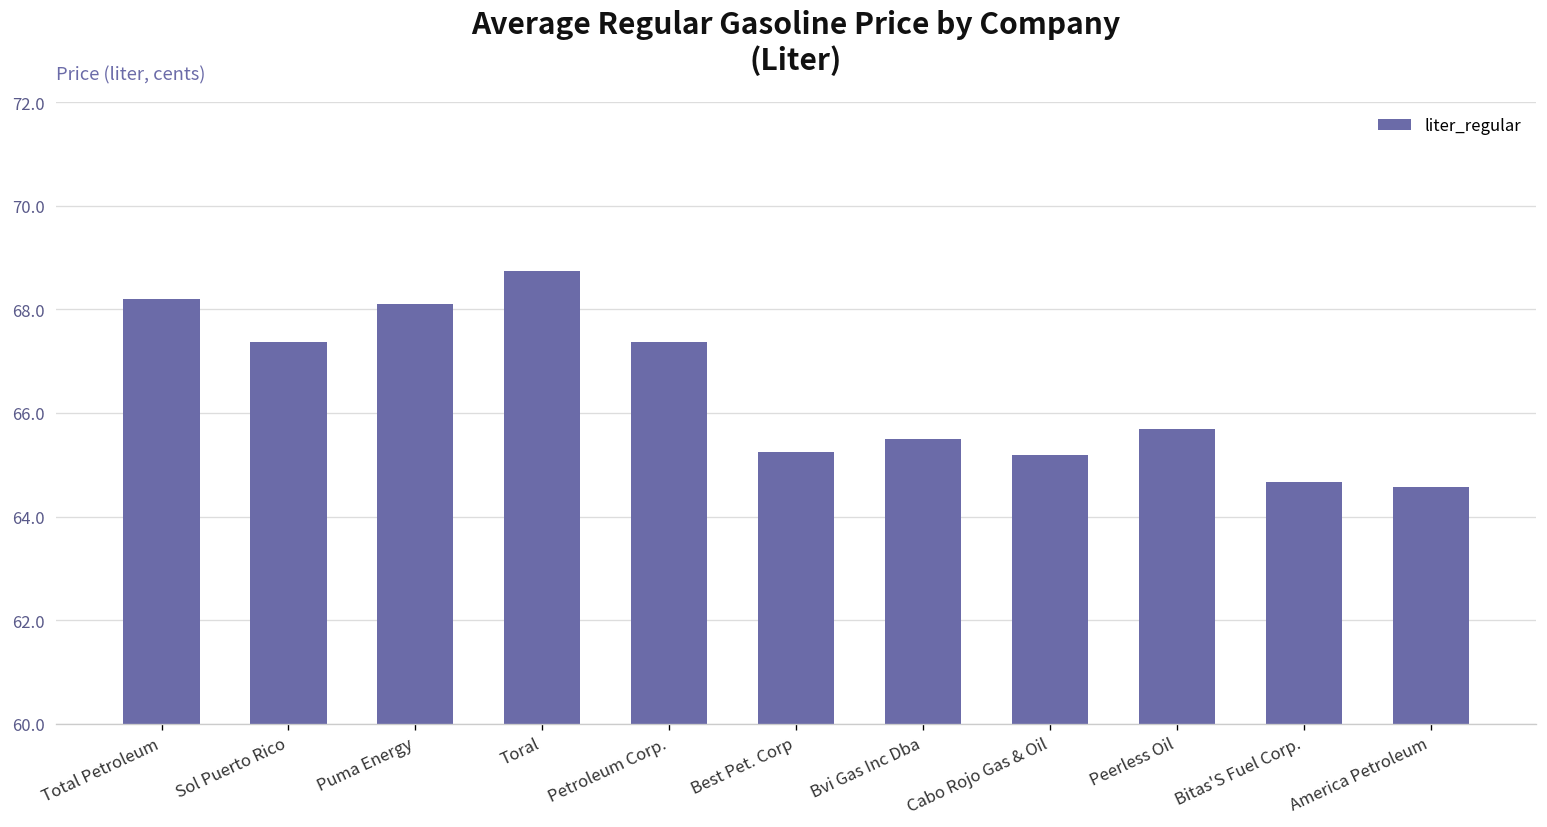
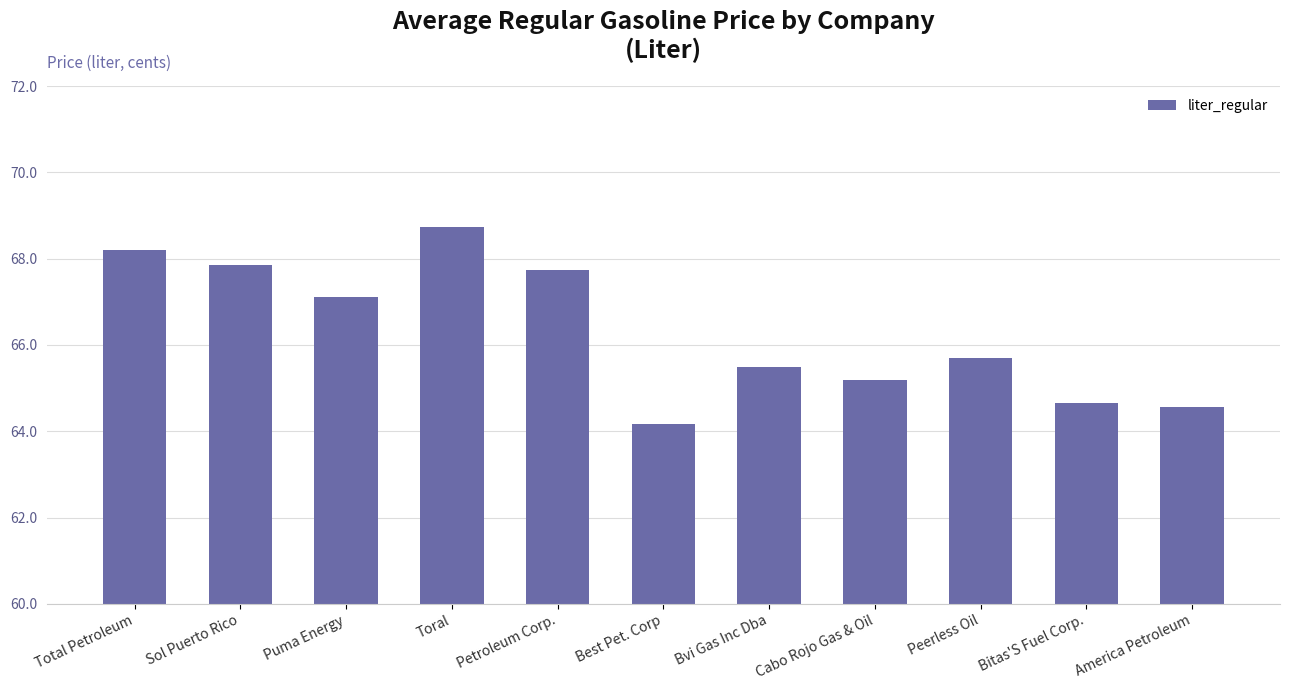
Sol Puerto Rico: 67.4 -> 67.9
Puma Energy: 68.1 -> 67.1
Petroleum Corp.: 67.4 -> 67.7
Best Pet. Corp: 65.2 -> 64.2
